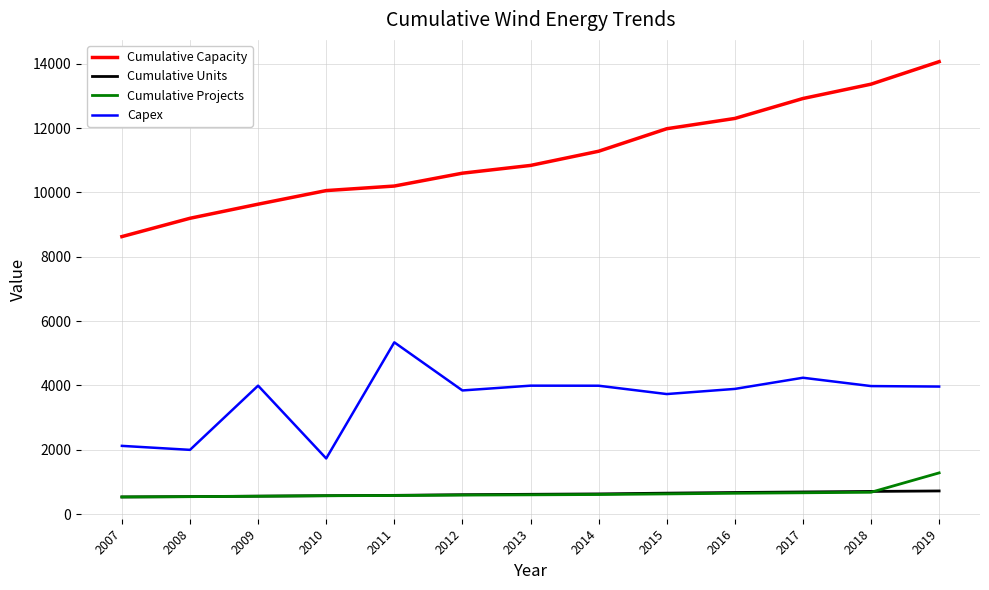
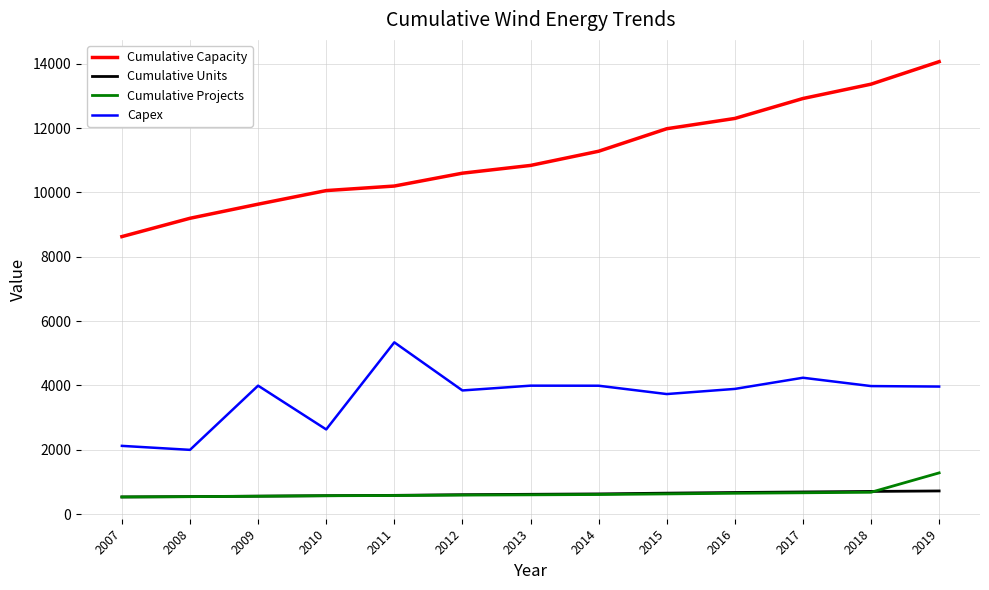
Capex, 2010: 1700 -> 2600
